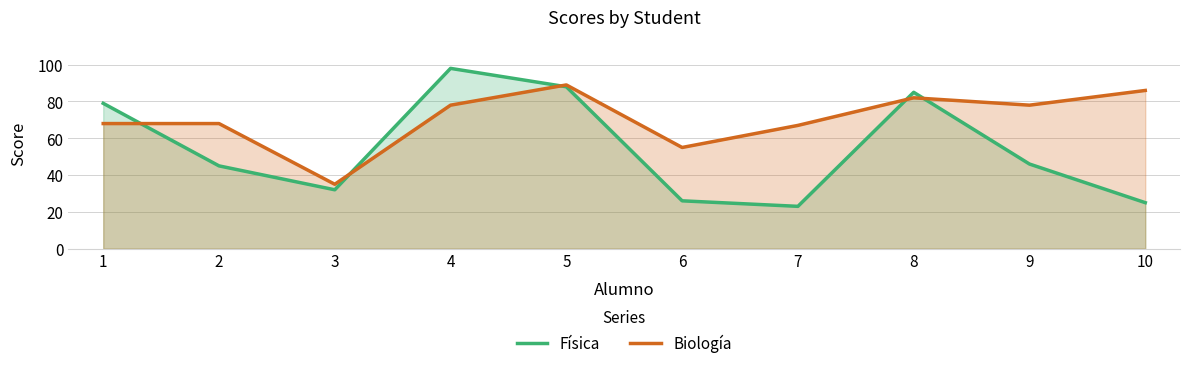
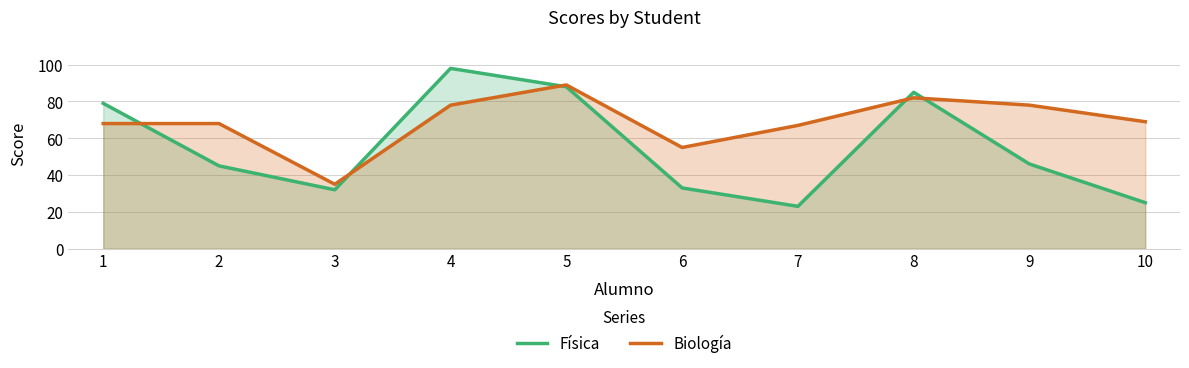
Física, 6: 26 -> 33
Biología, 10: 86 -> 69
